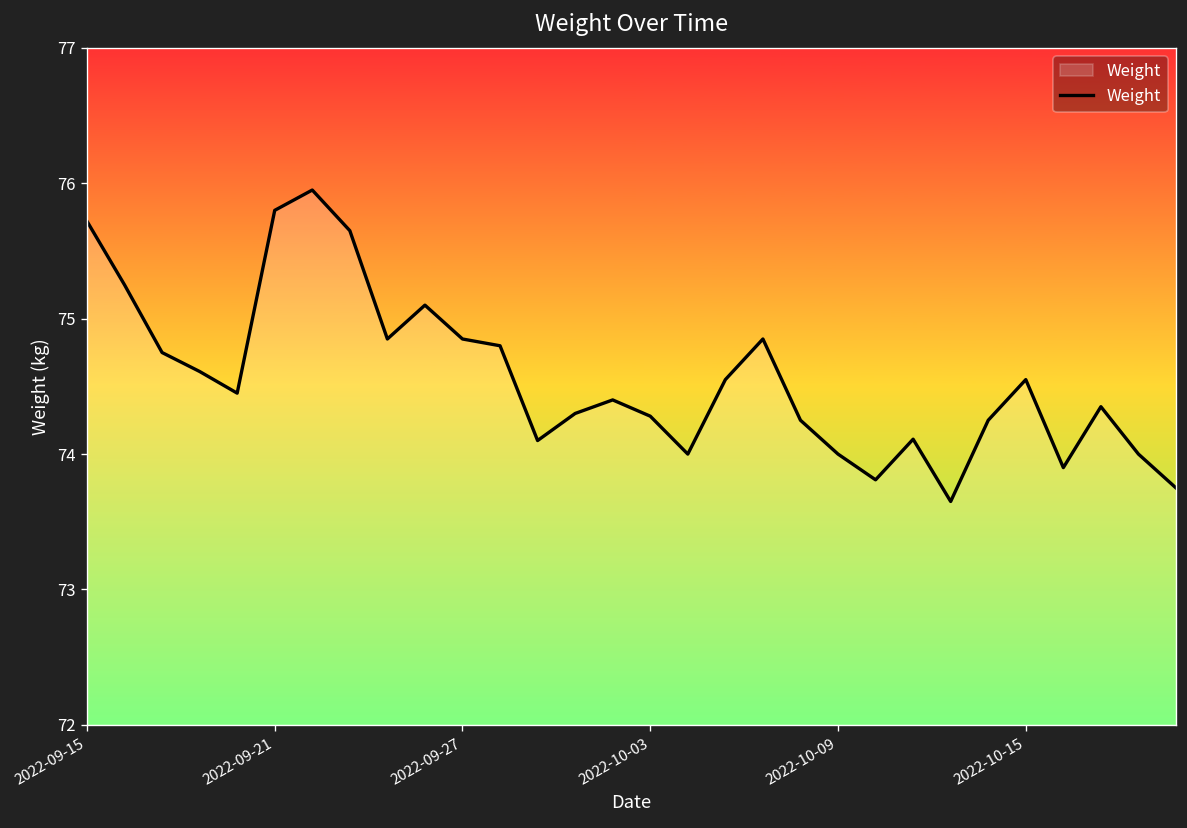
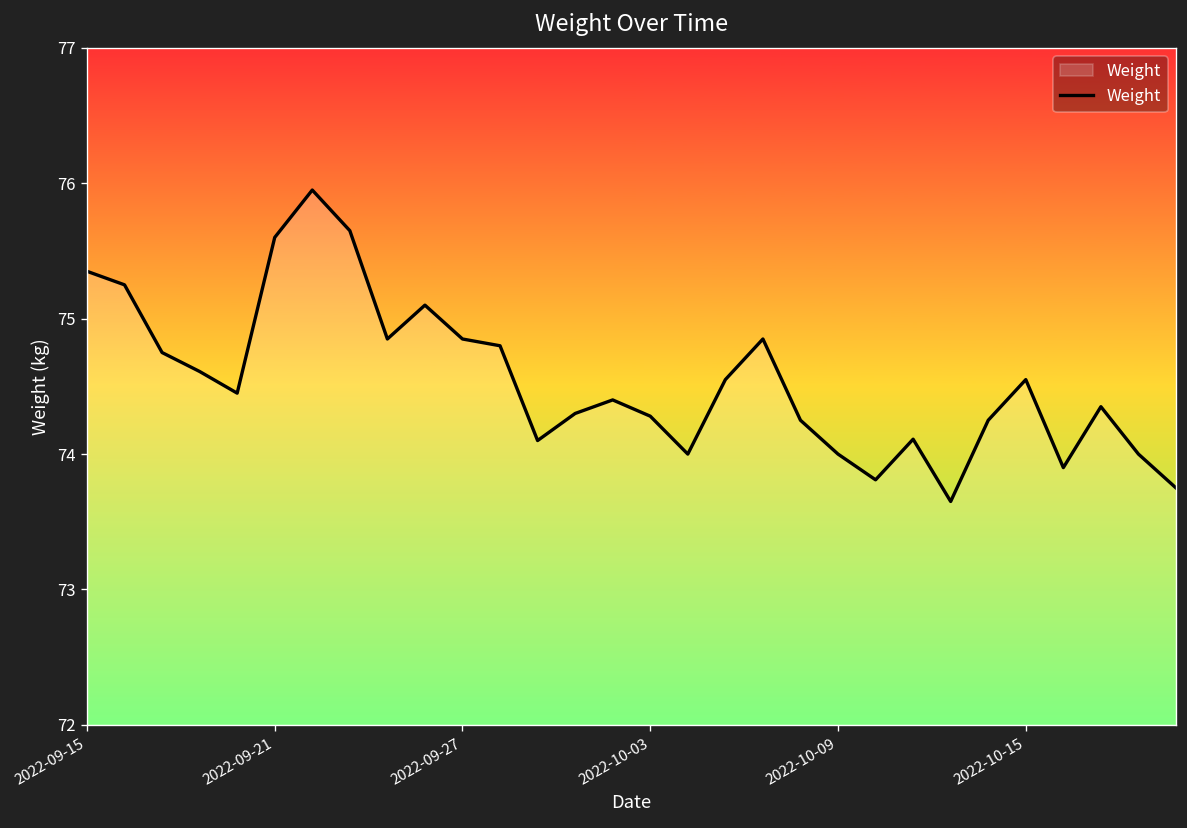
2022-09-15: 75.72 -> 75.35
2022-09-21: 75.8 -> 75.6
